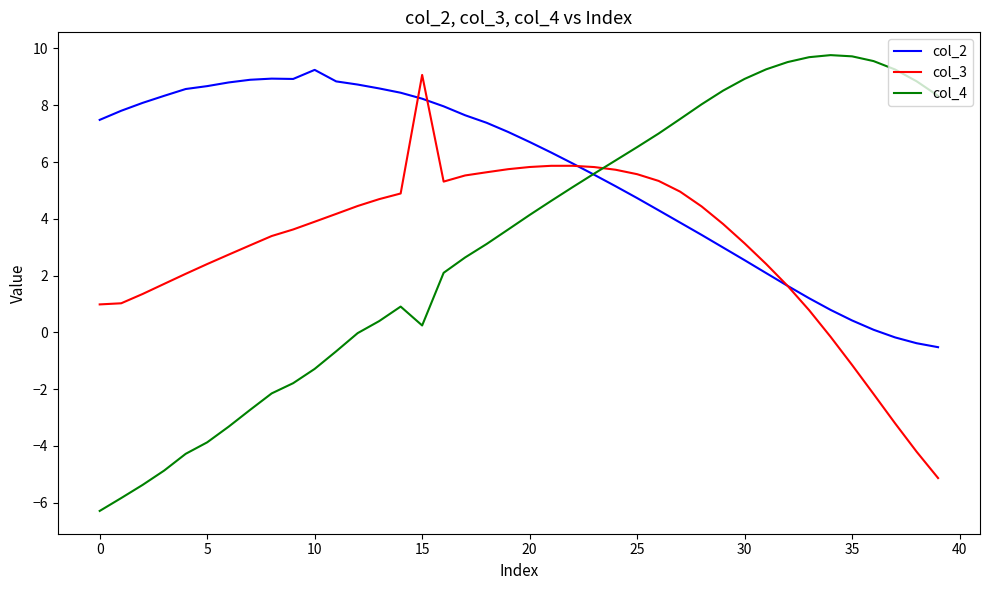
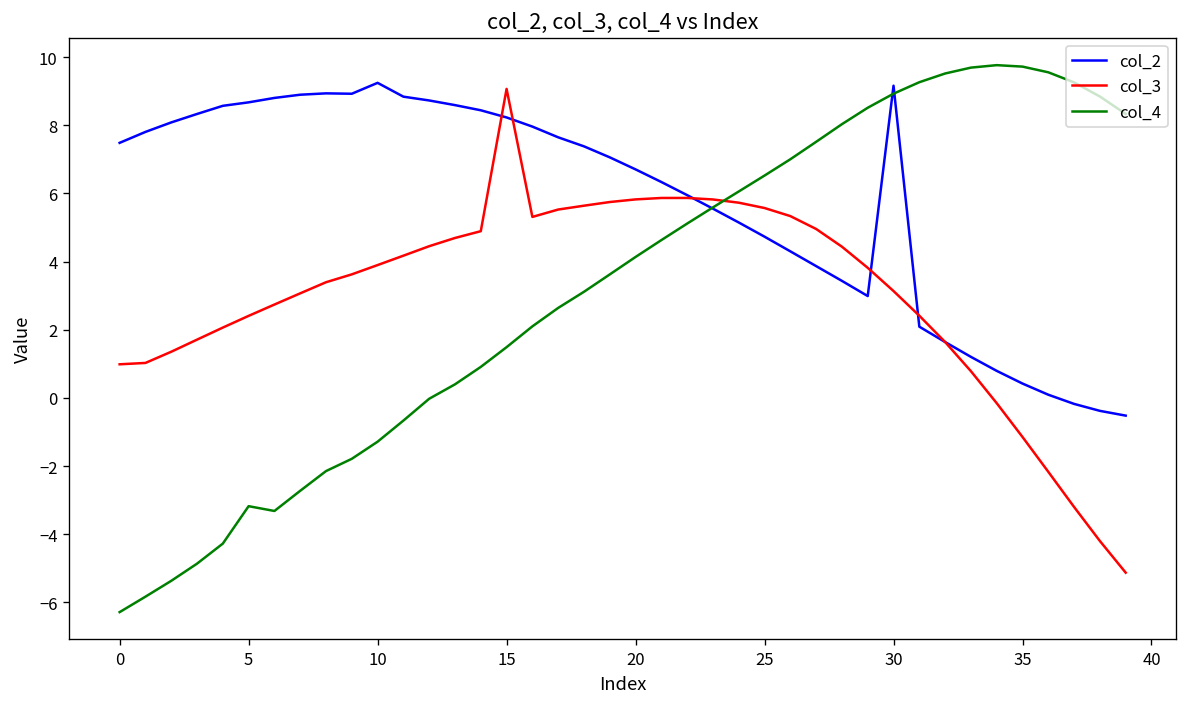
col_4, 5: -3.9 -> -3.2
col_4, 15: 0.2 -> 1.5
col_2, 30: 2.5 -> 9.2
